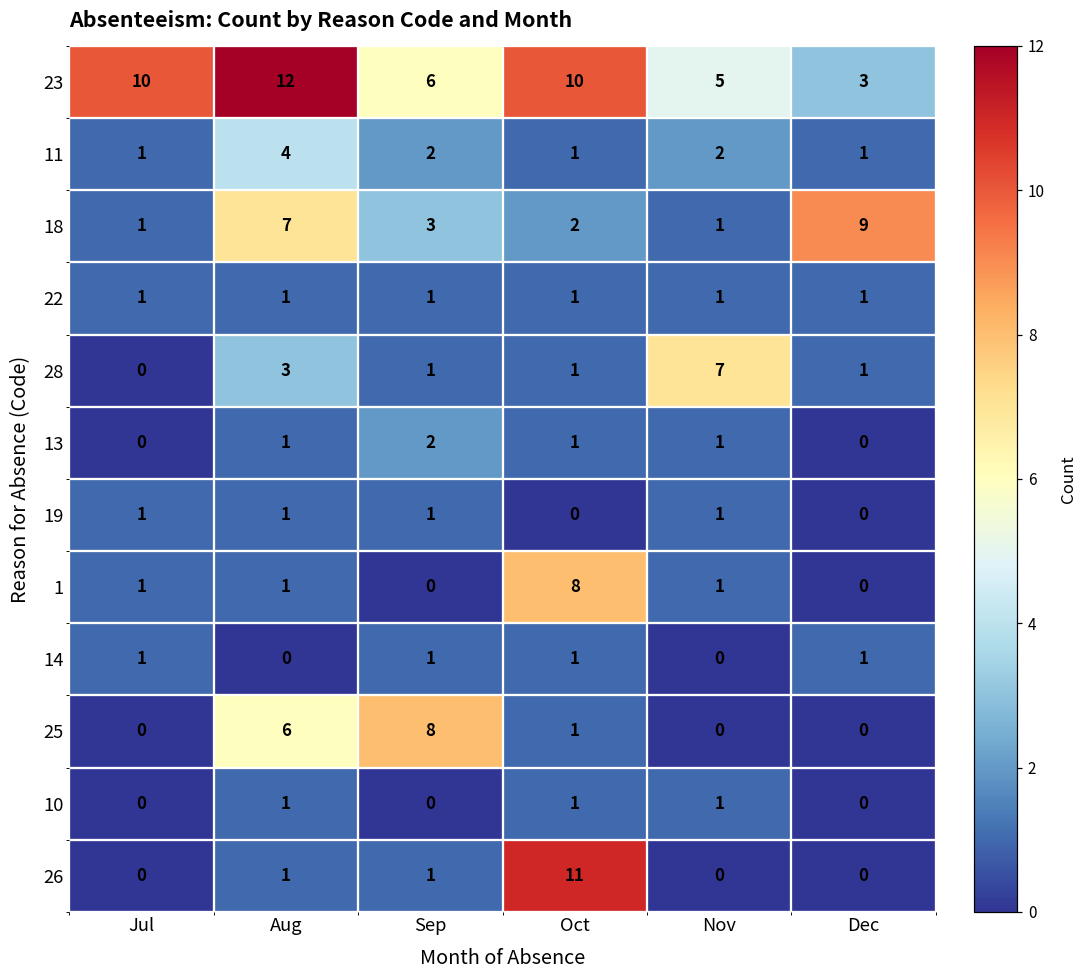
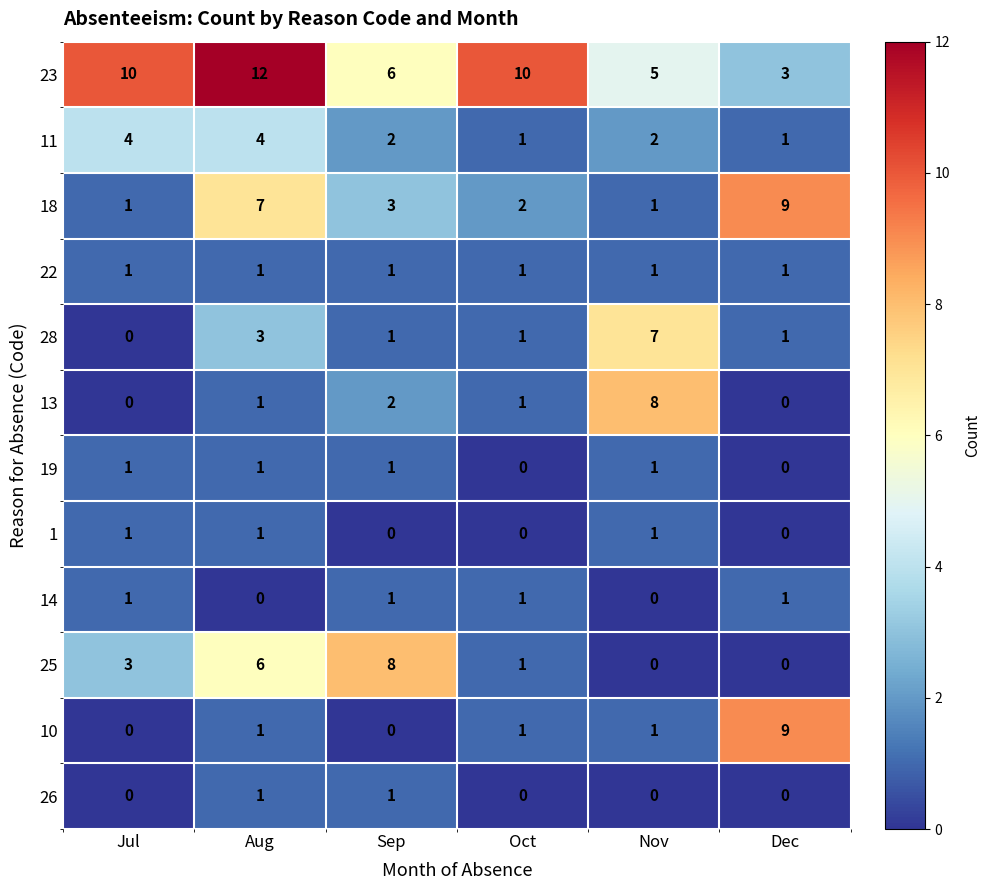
11, Jul: 1 -> 4
13, Nov: 1 -> 8
1, Oct: 8 -> 0
25, Jul: 0 -> 3
10, Dec: 0 -> 9
26, Oct: 11 -> 0
